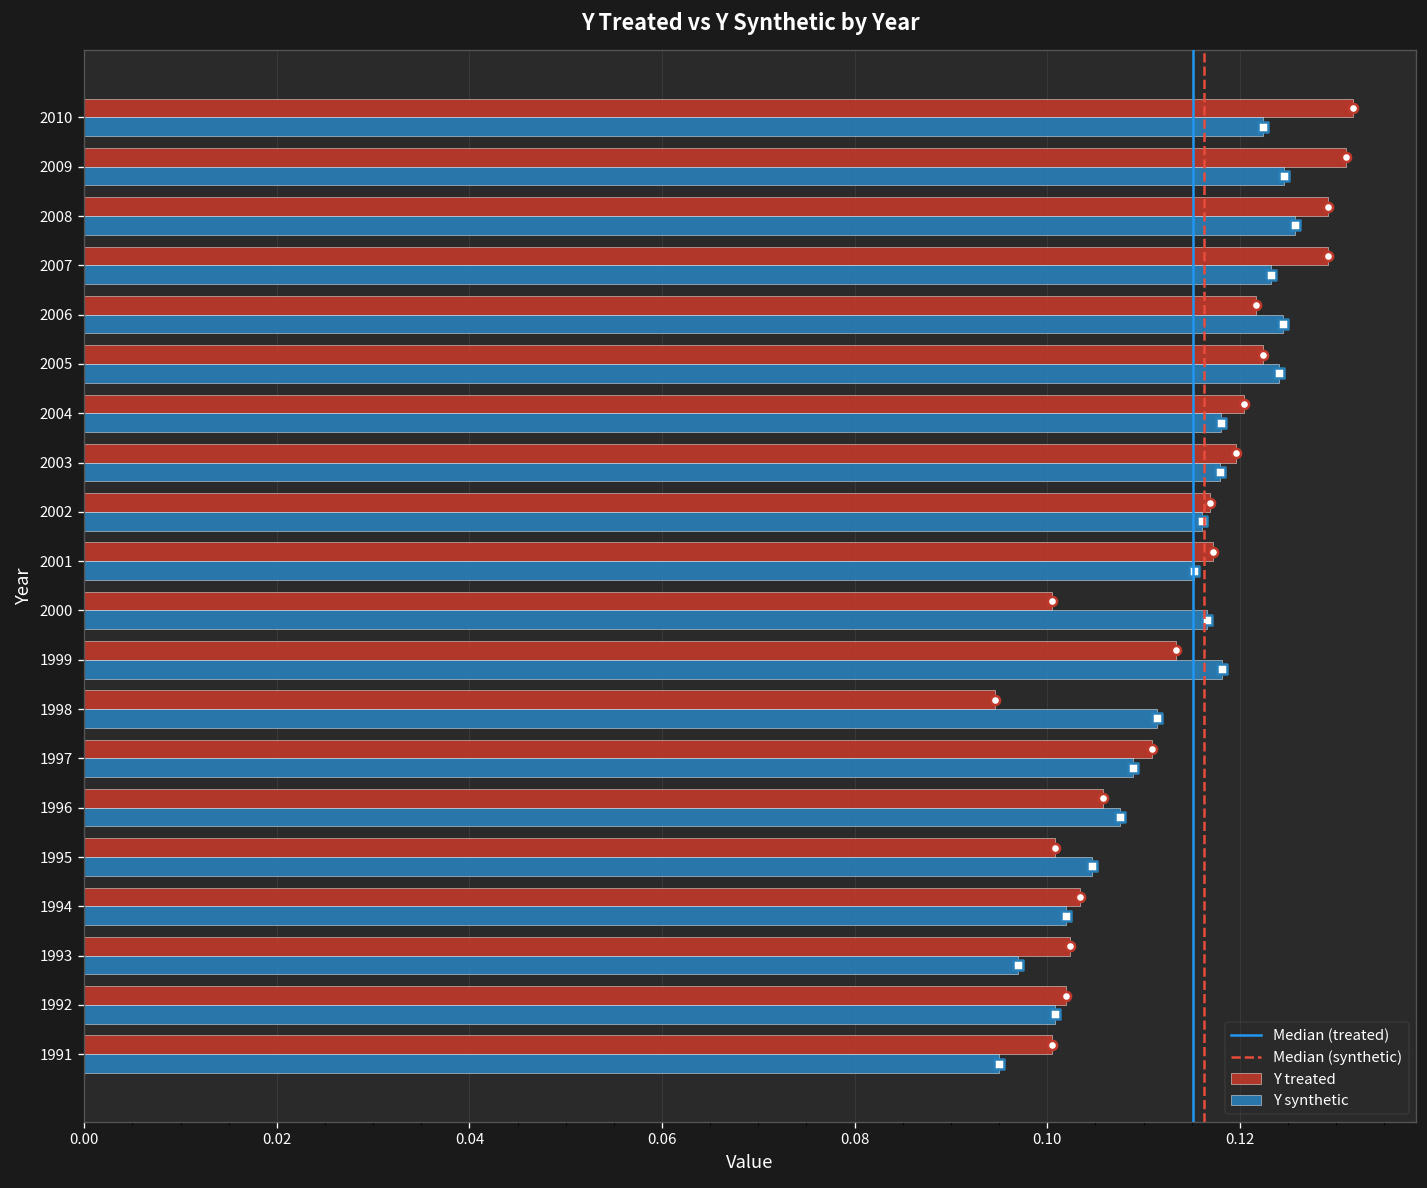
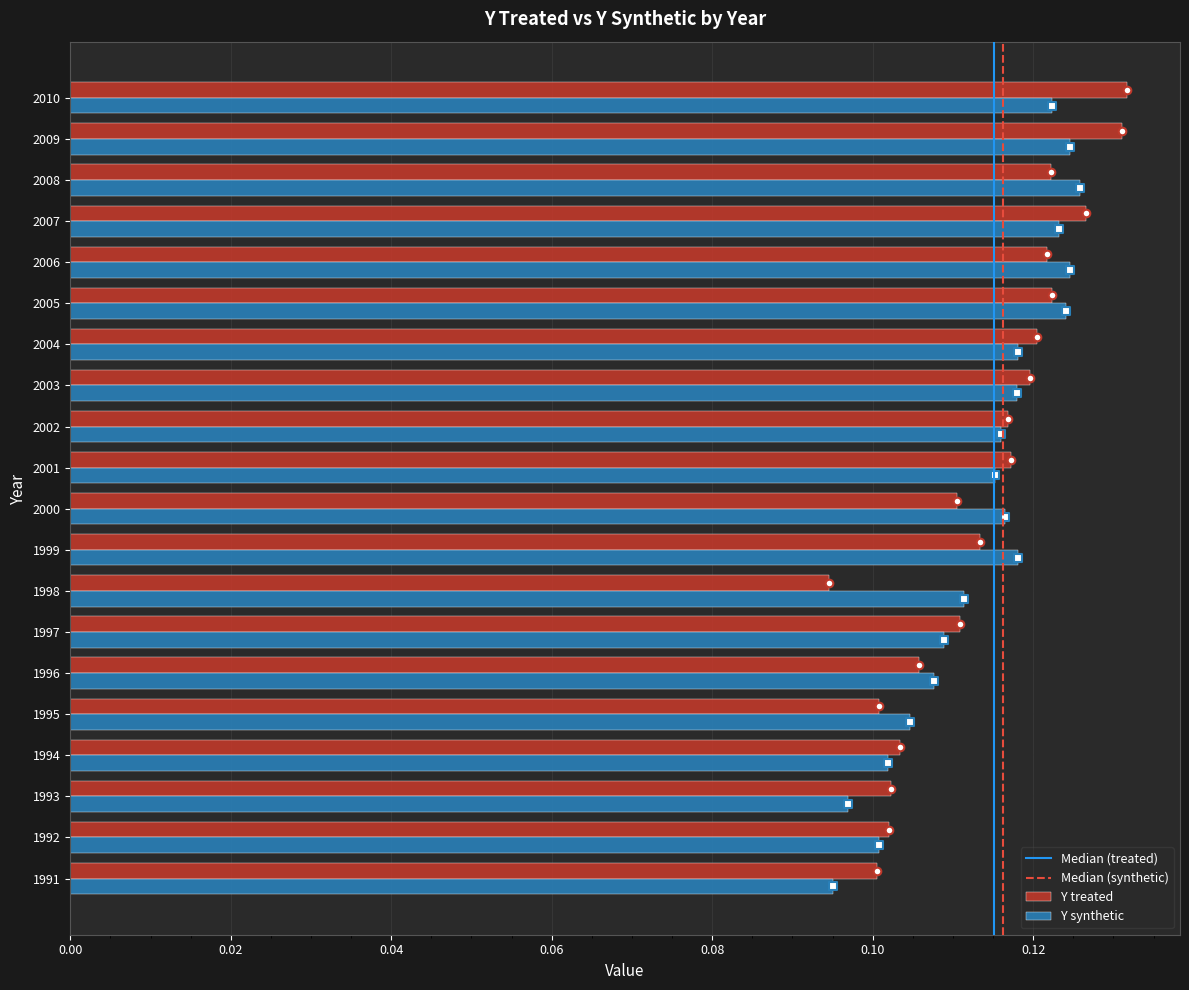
Y treated, 2008: 0.129 -> 0.122
Y treated, 2007: 0.129 -> 0.127
Y treated, 2000: 0.100 -> 0.110
